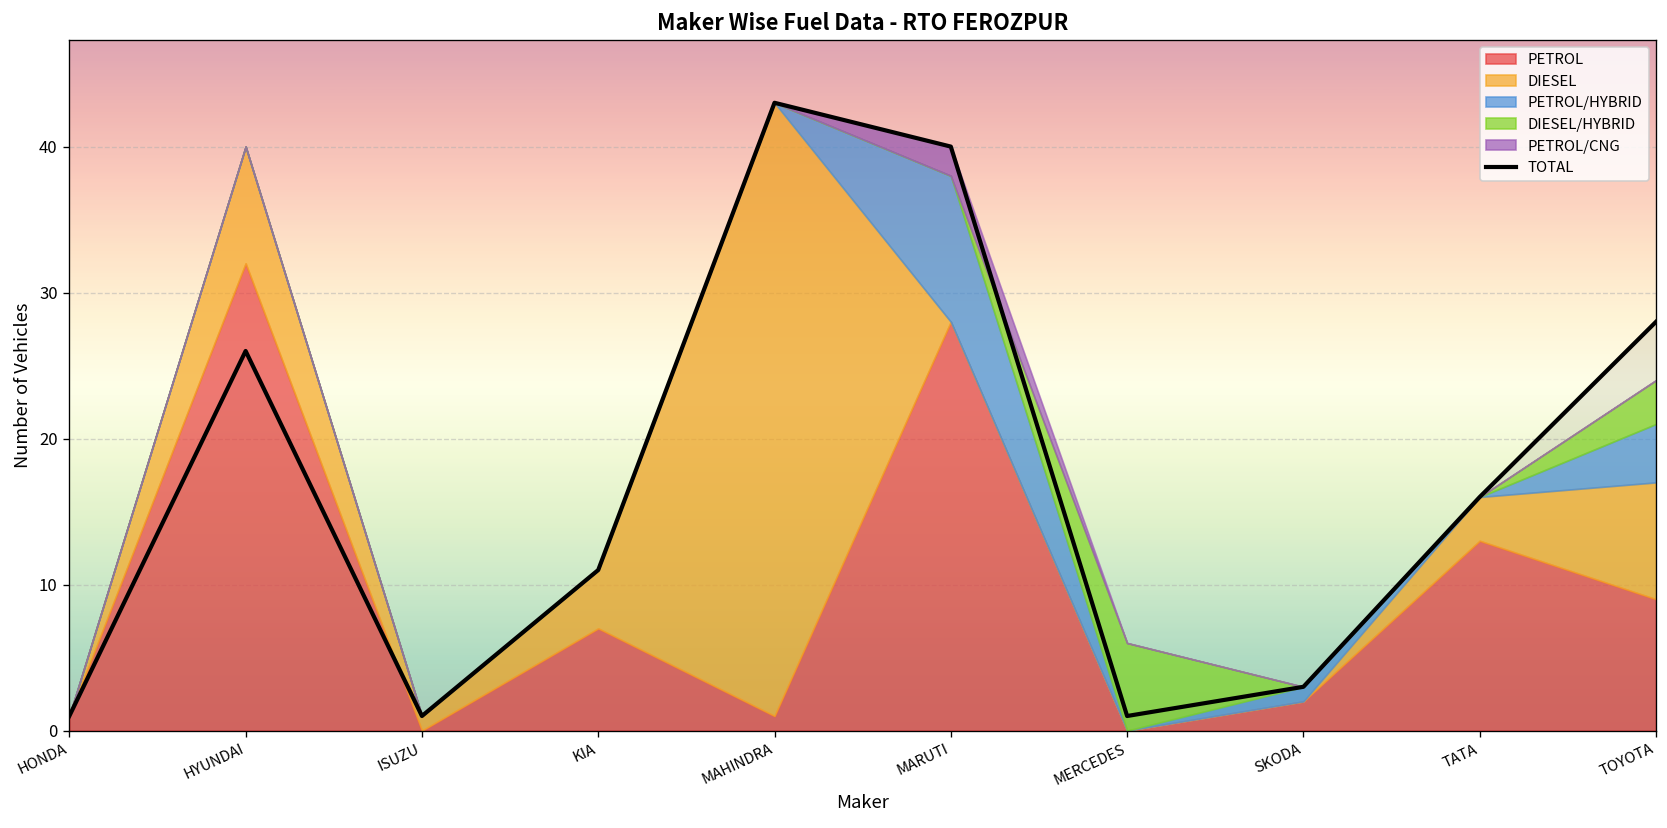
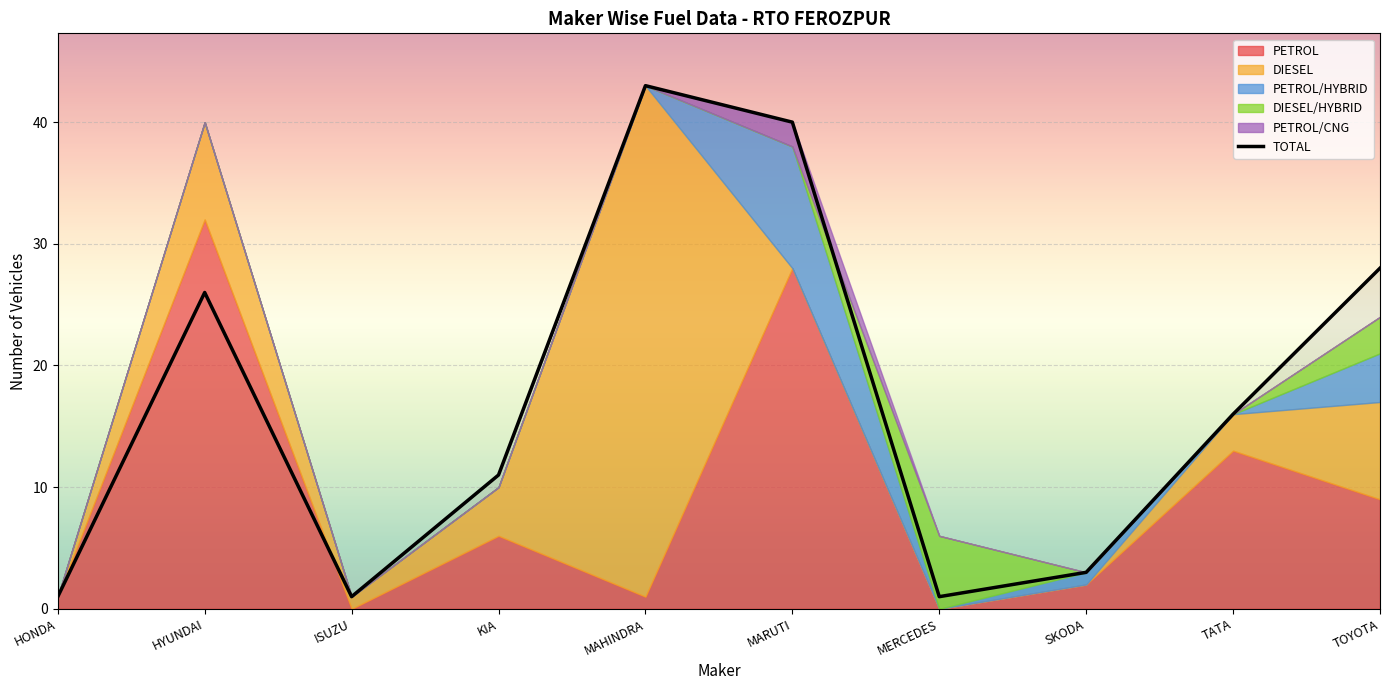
PETROL, KIA: 7 -> 6
